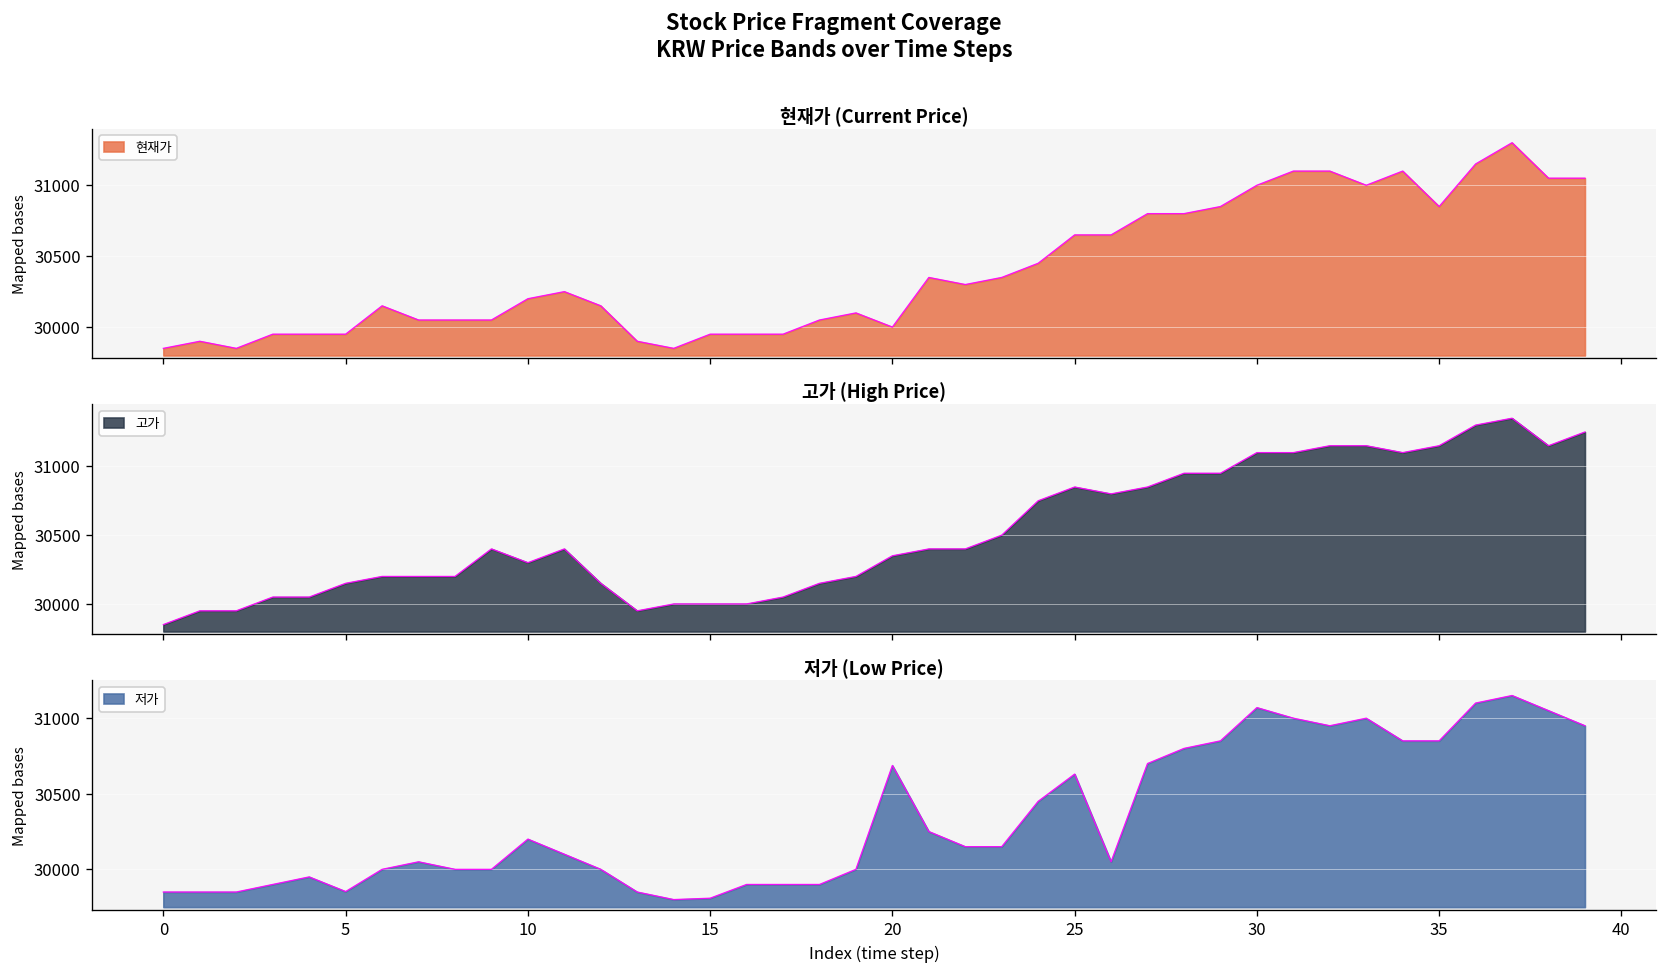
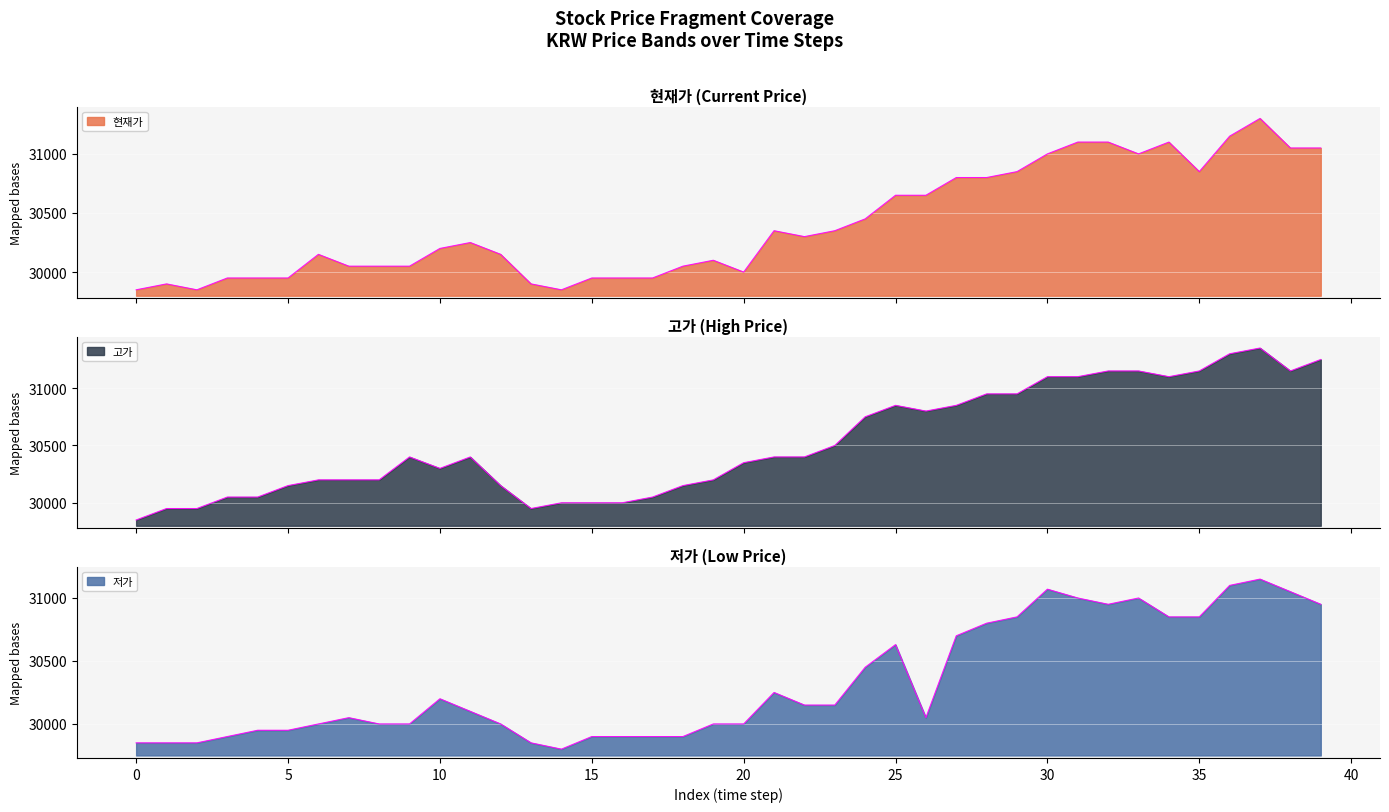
저가 (Low Price), 5: 29850 -> 29950
저가 (Low Price), 15: 29810 -> 29900
저가 (Low Price), 20: 30690 -> 30000
